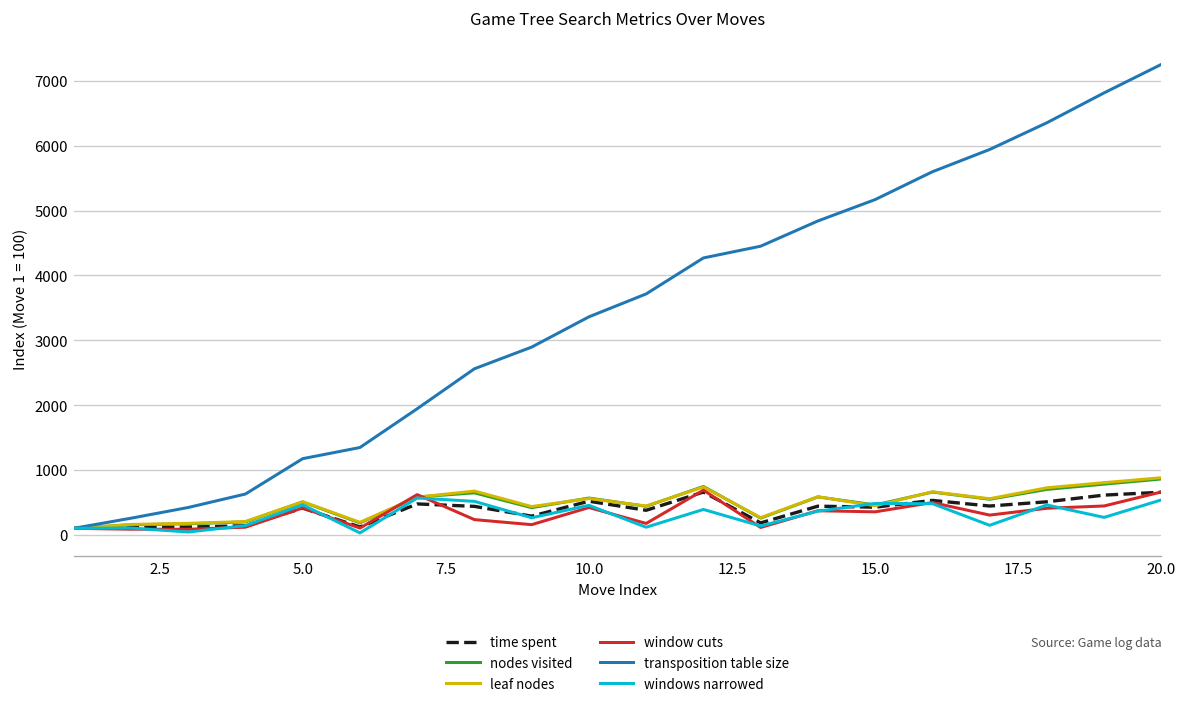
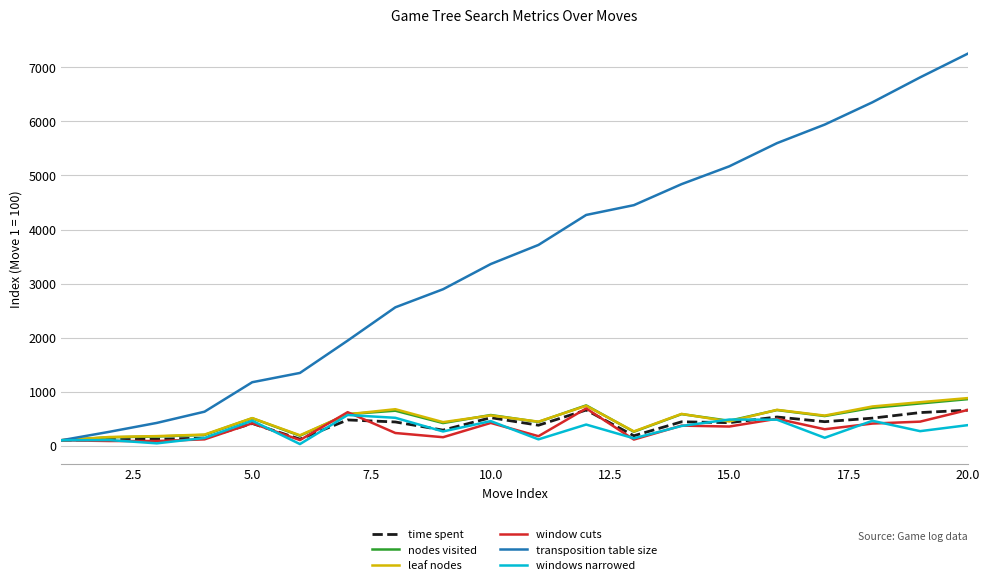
windows narrowed, 20.0: 500 -> 400
